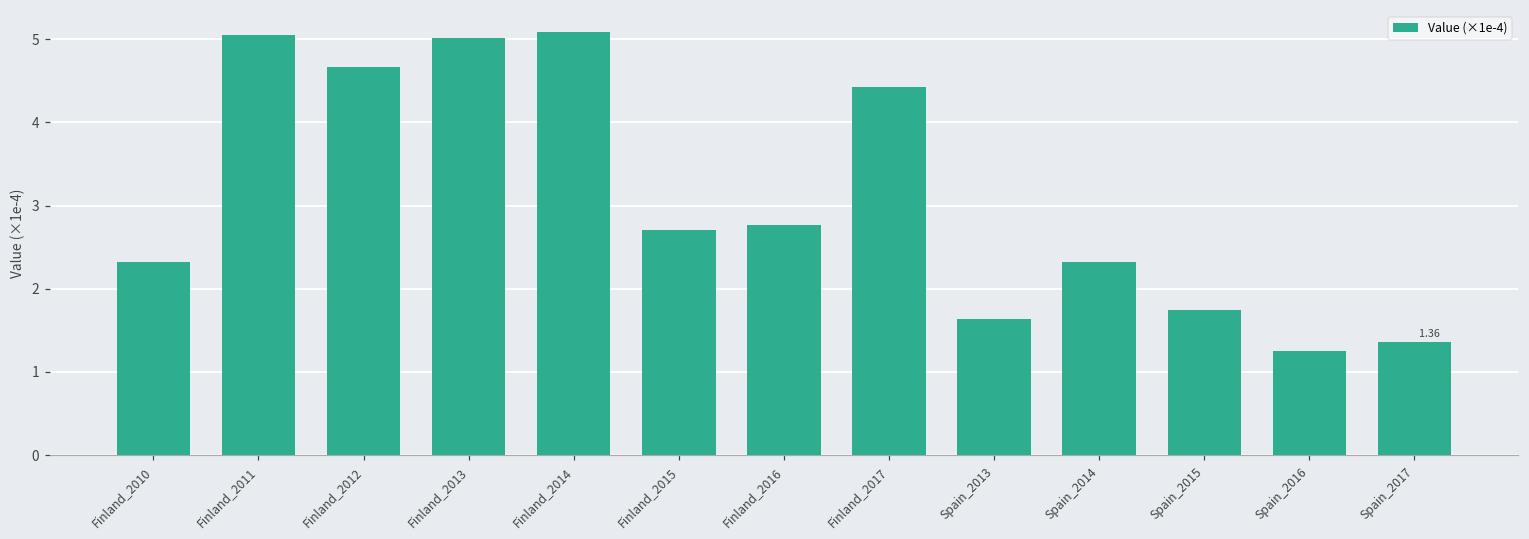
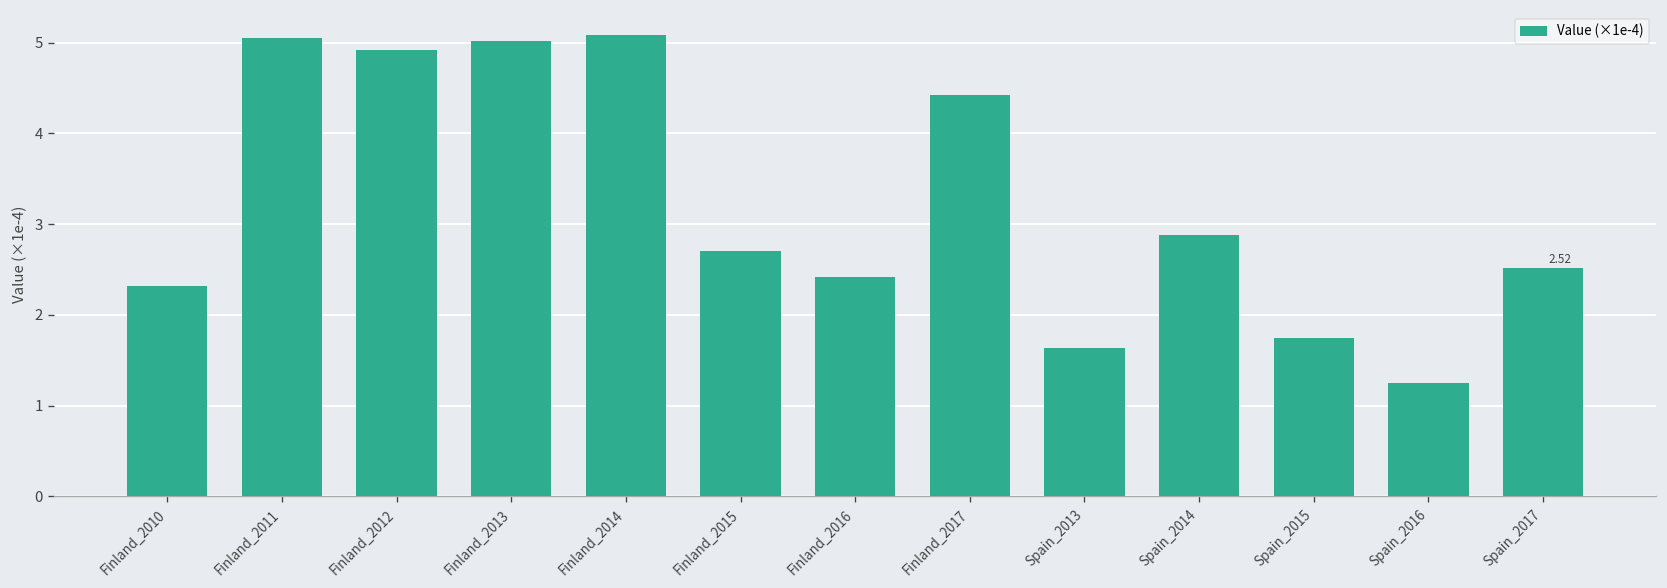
Finland_2012: 4.7 -> 4.9
Finland_2016: 2.8 -> 2.4
Spain_2014: 2.3 -> 2.9
Spain_2017: 1.36 -> 2.52
